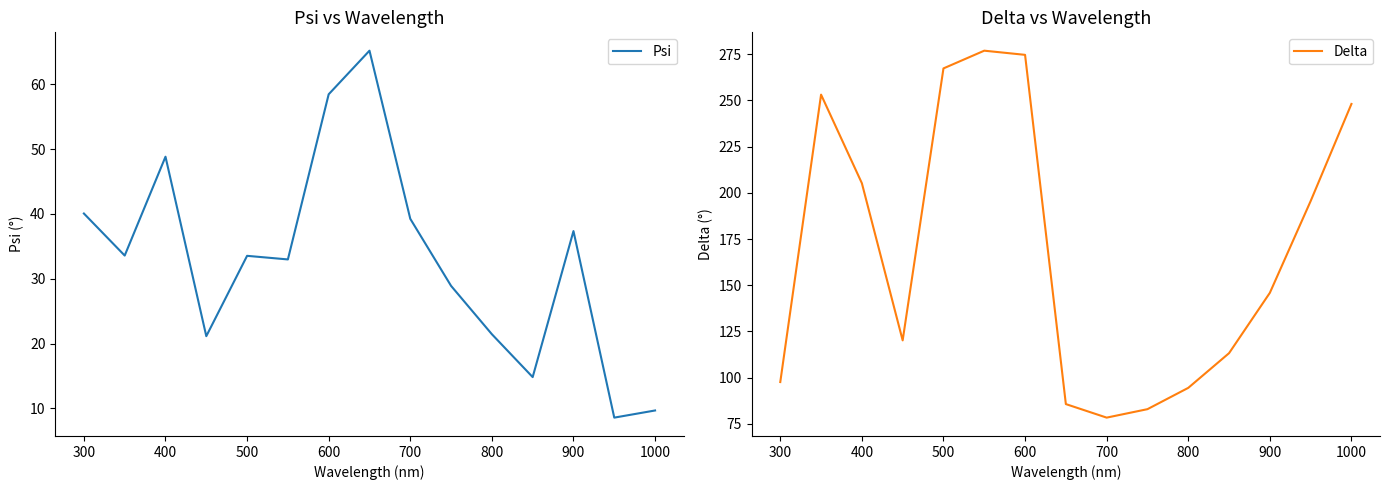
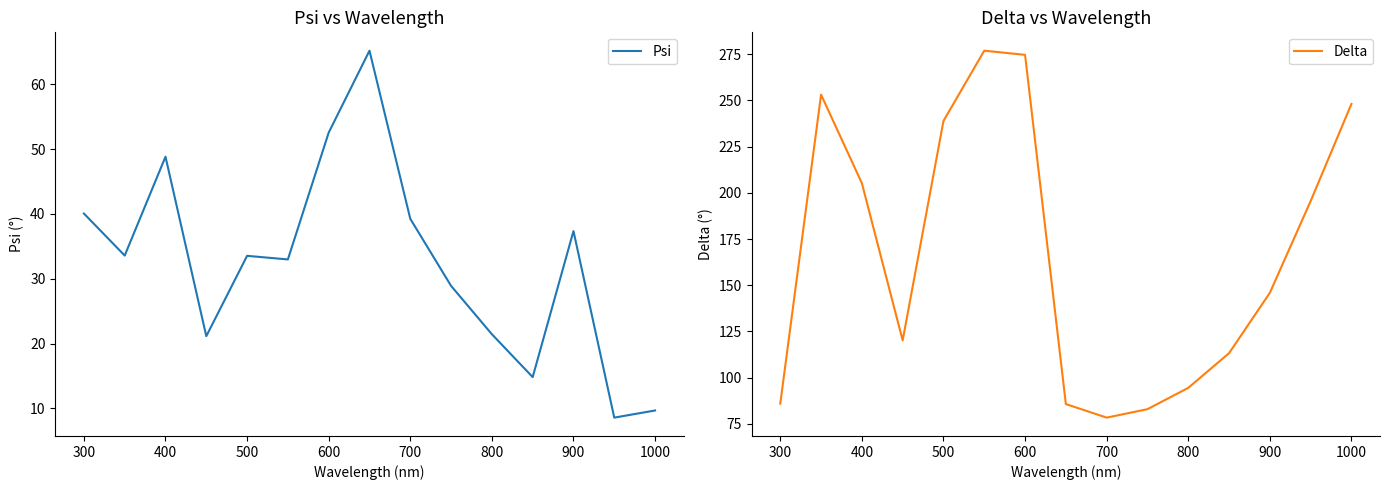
Psi vs Wavelength, 600: 58 -> 53
Delta vs Wavelength, 300: 98 -> 86
Delta vs Wavelength, 500: 267 -> 239
